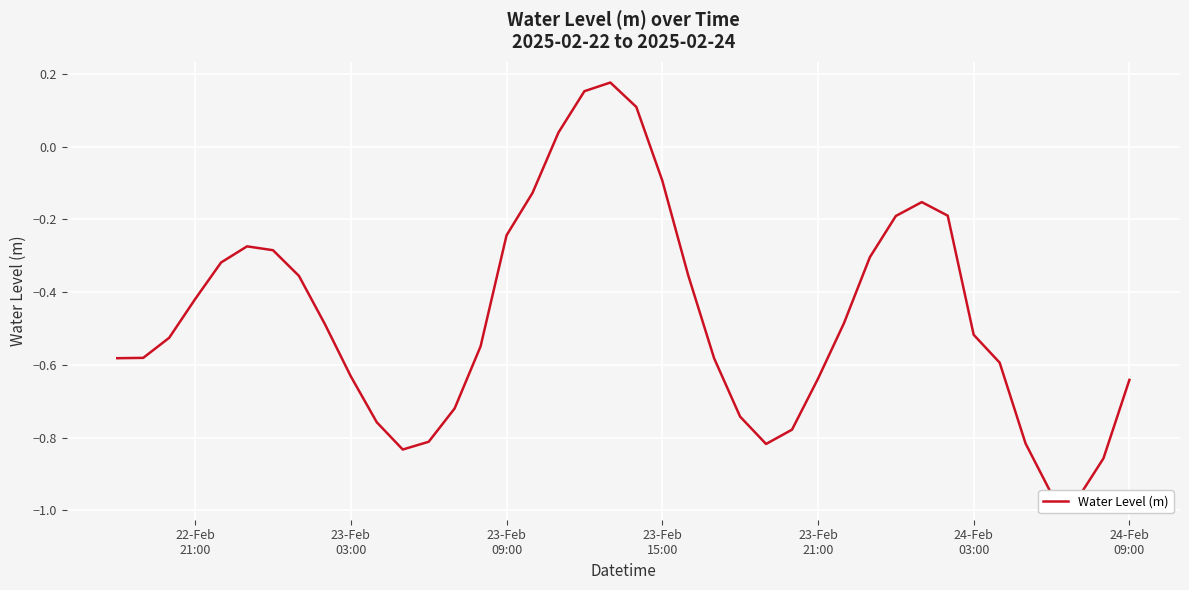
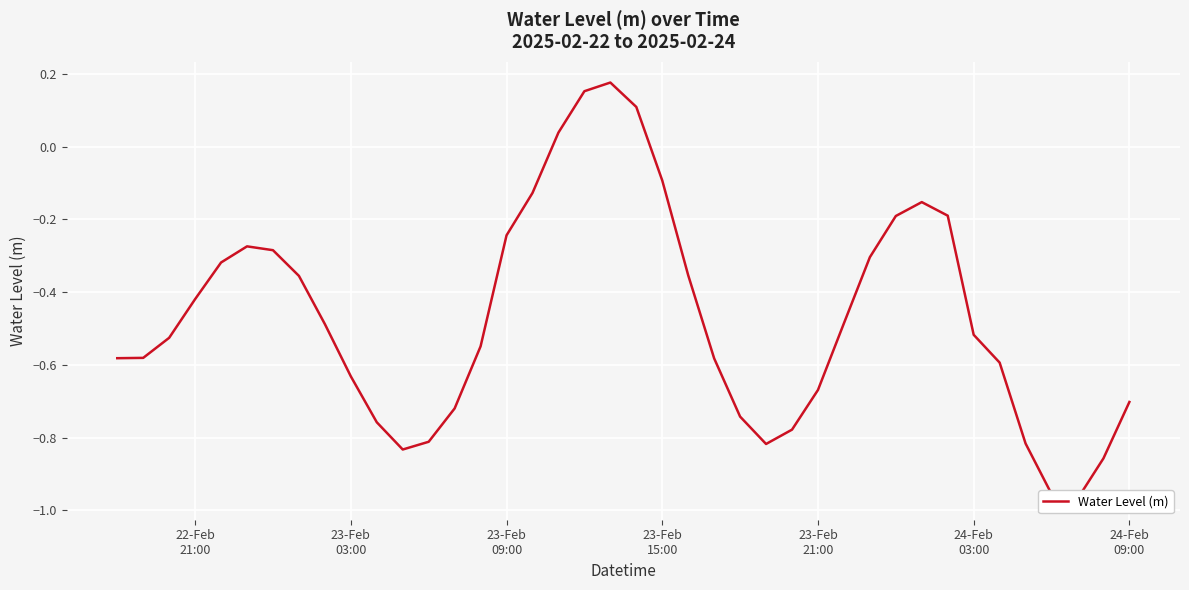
23-Feb 21:00: -0.64 -> -0.67
24-Feb 09:00: -0.64 -> -0.70
